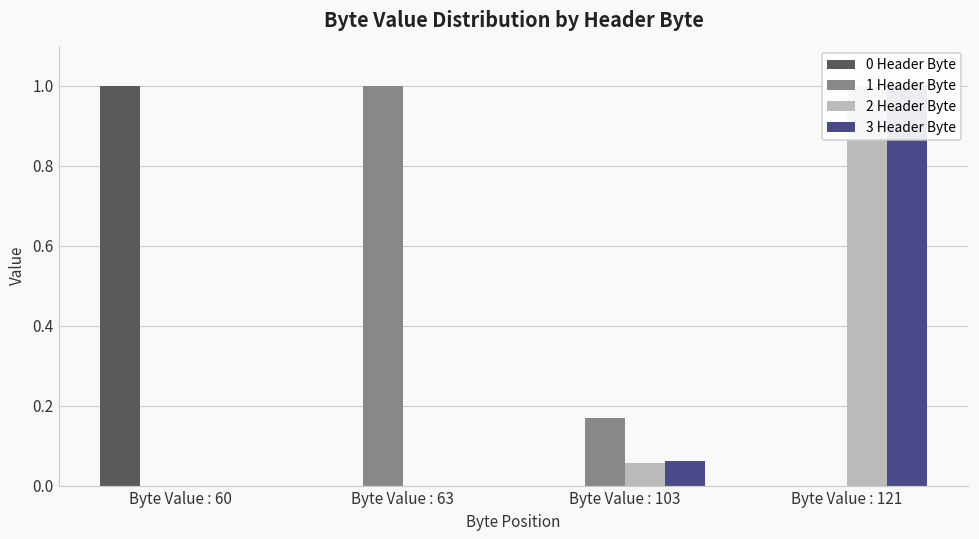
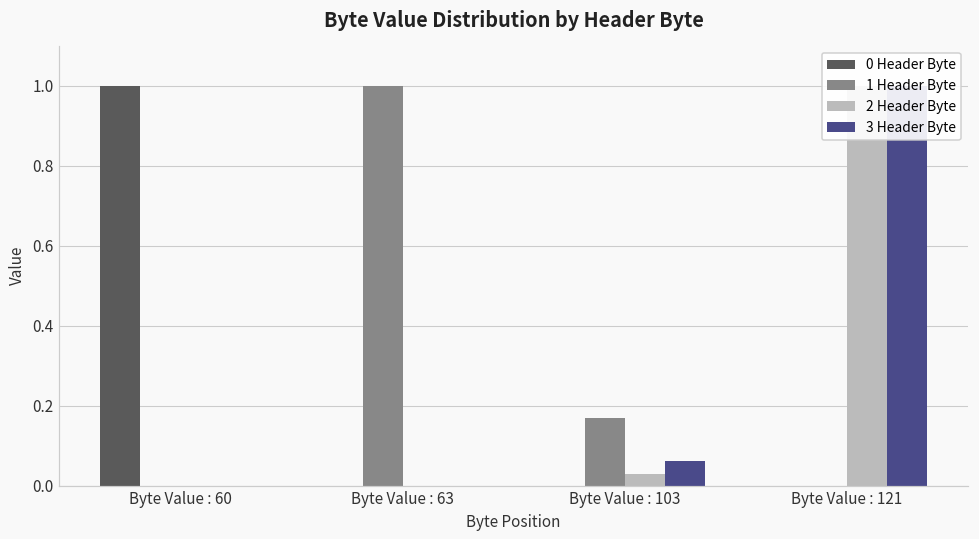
2 Header Byte, Byte Value : 103: 0.06 -> 0.03
